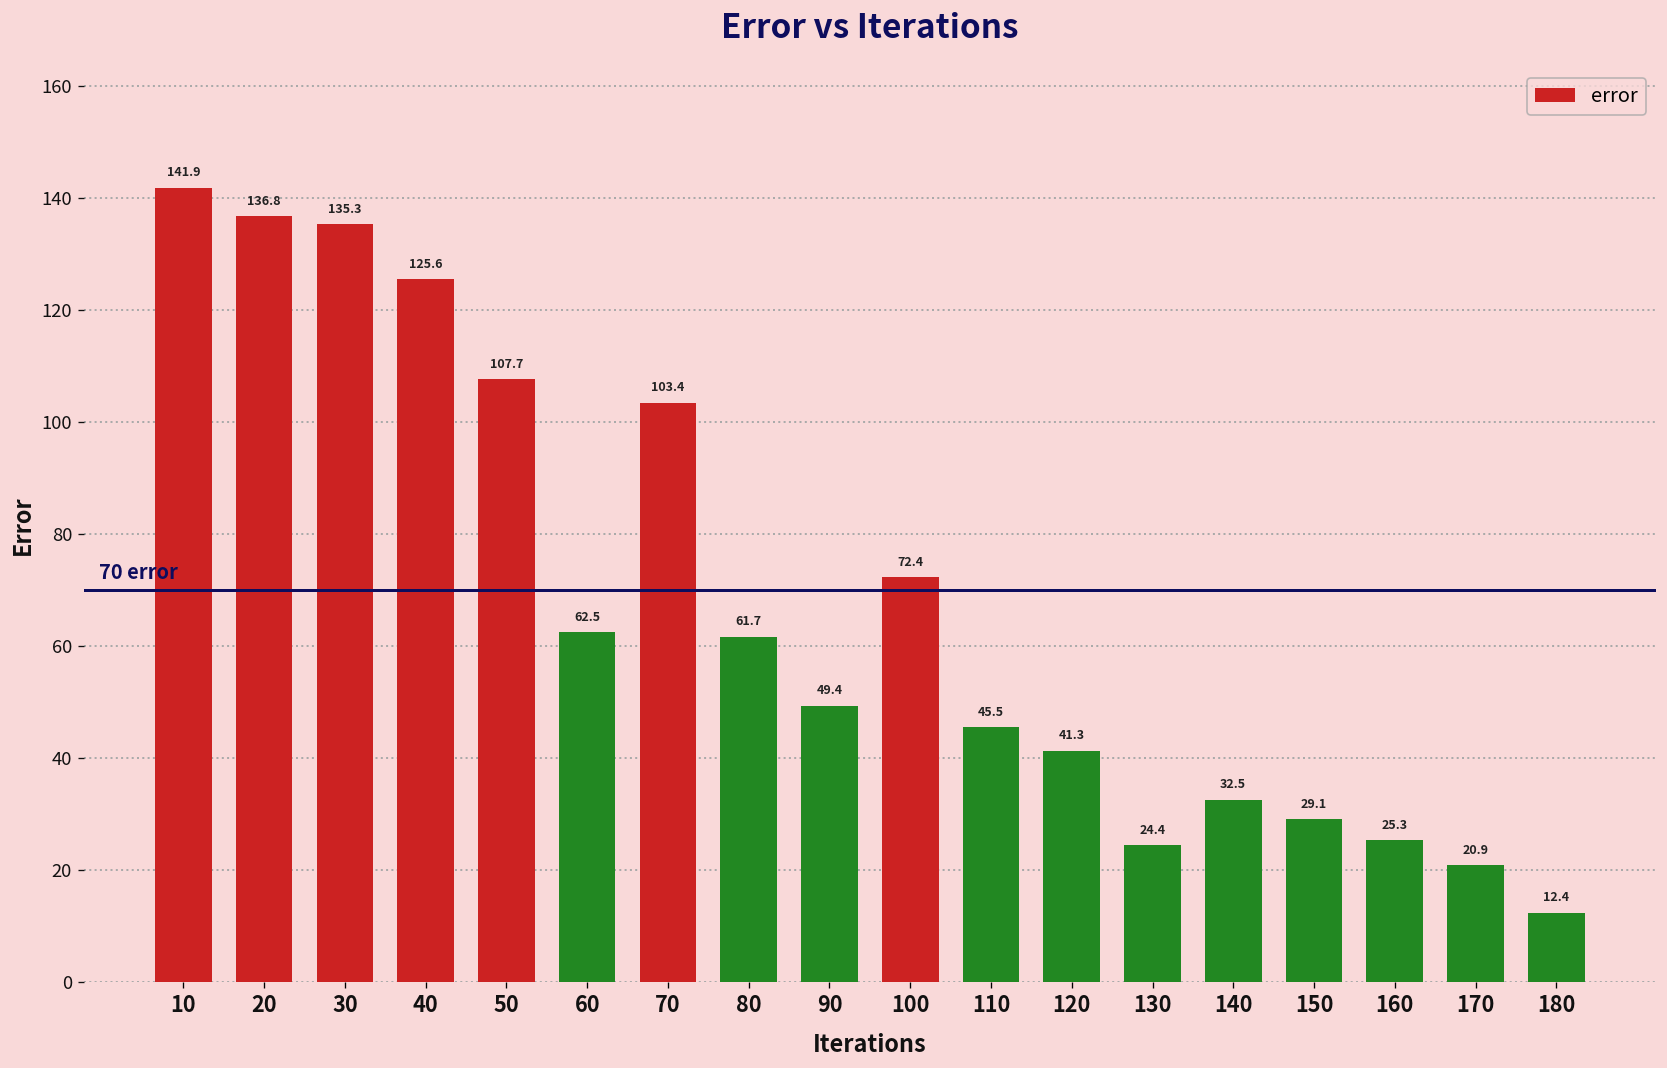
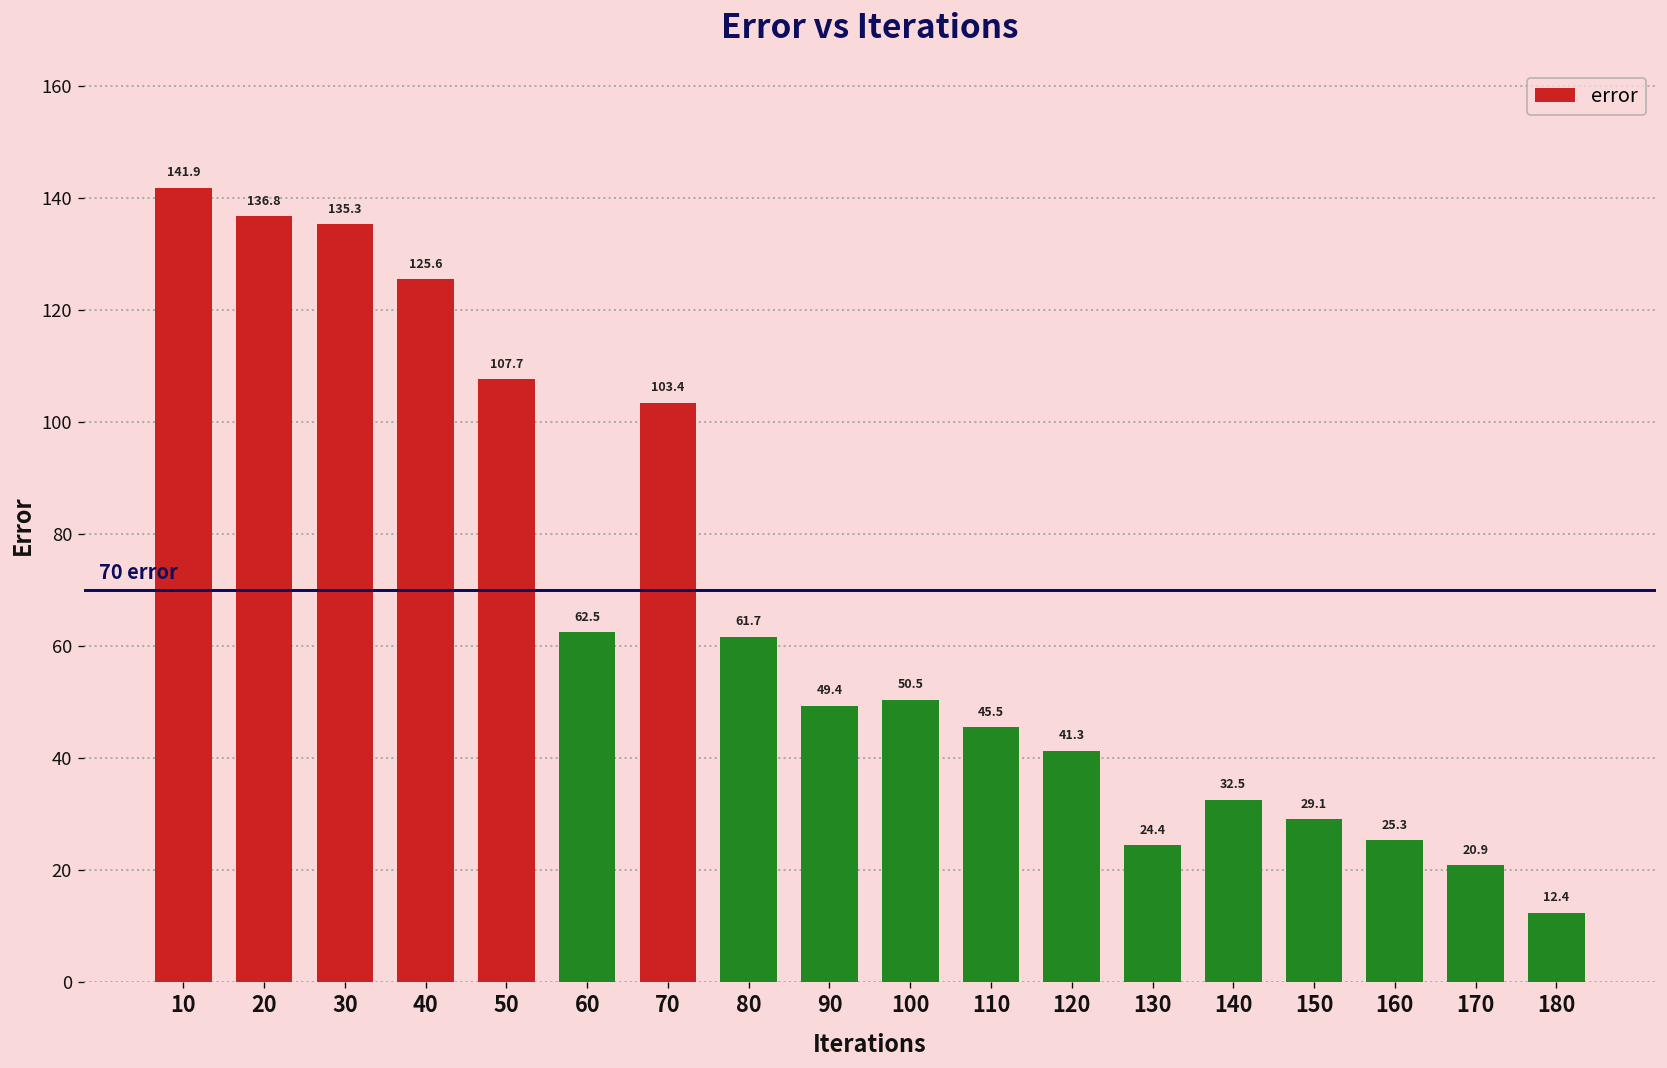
100: 72.4 -> 50.5
